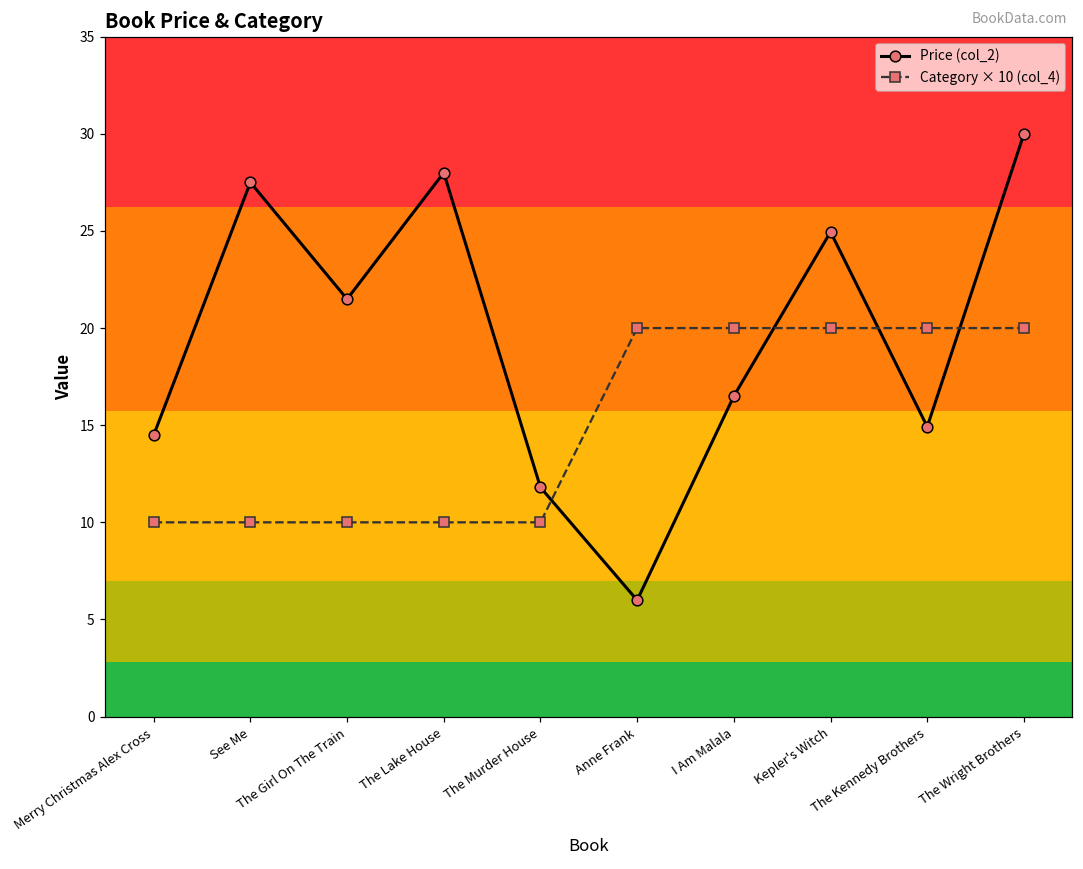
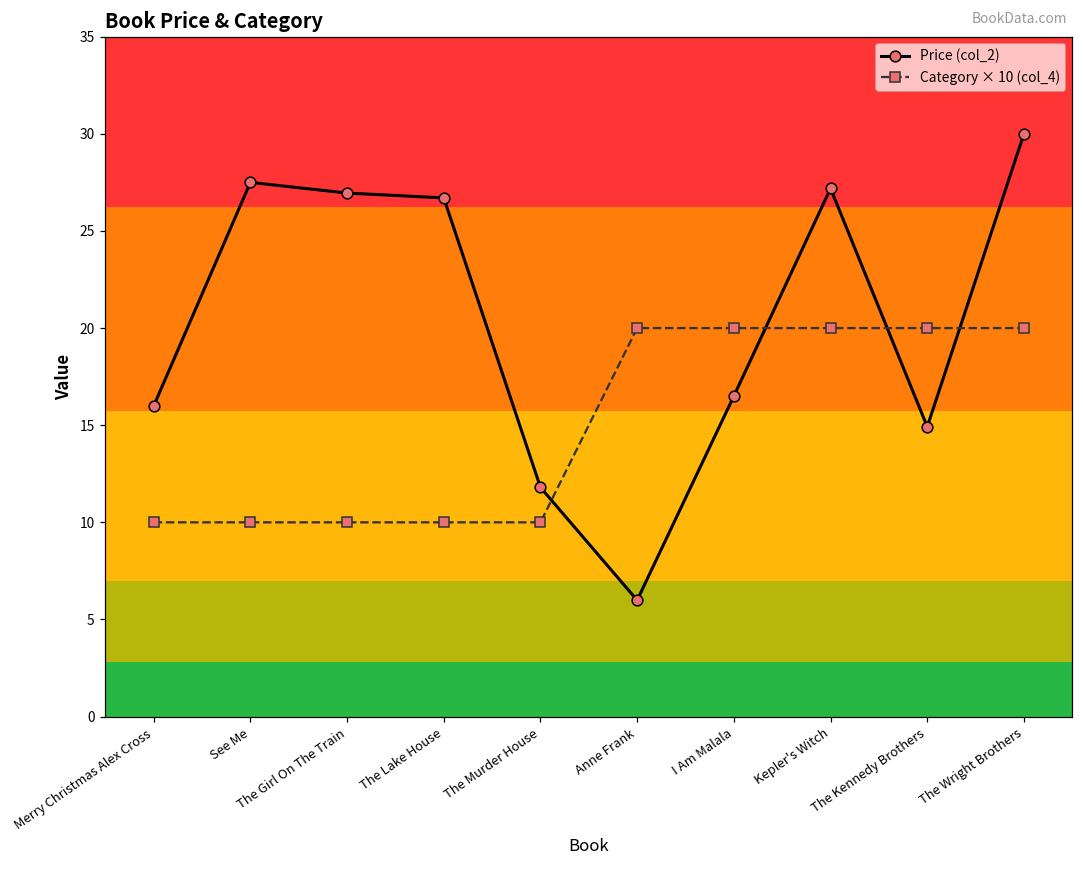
Price (col_2), Merry Christmas Alex Cross: 14.5 -> 16.0
Price (col_2), The Girl On The Train: 21.5 -> 27.0
Price (col_2), The Lake House: 28.0 -> 26.7
Price (col_2), Kepler's Witch: 25.0 -> 27.2
